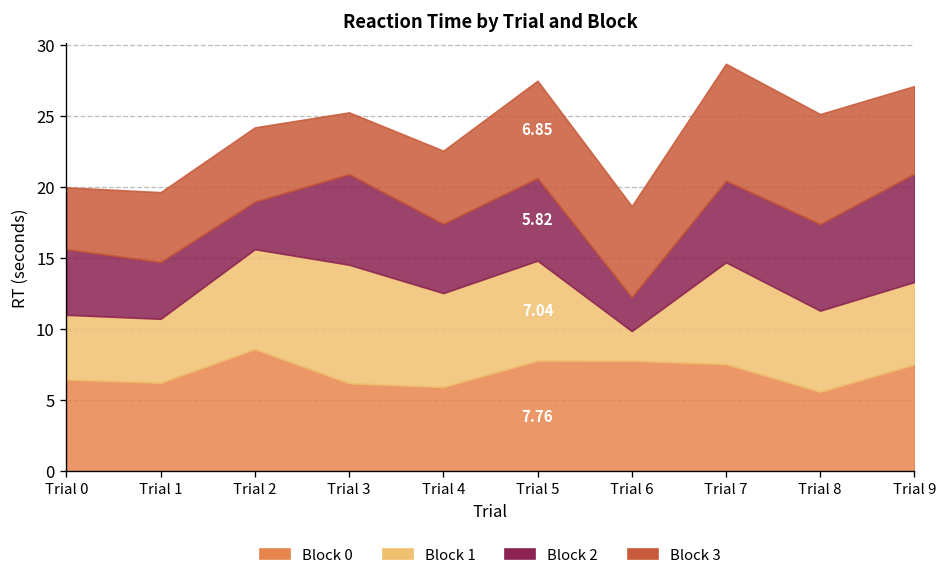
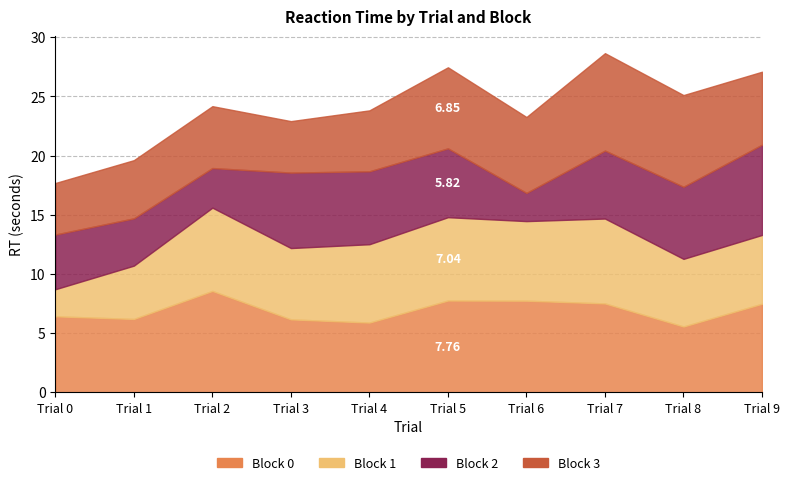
Block 1, Trial 0: 4.6 -> 2.3
Block 1, Trial 3: 8.3 -> 6.0
Block 2, Trial 4: 4.9 -> 6.2
Block 1, Trial 6: 2.1 -> 6.7
